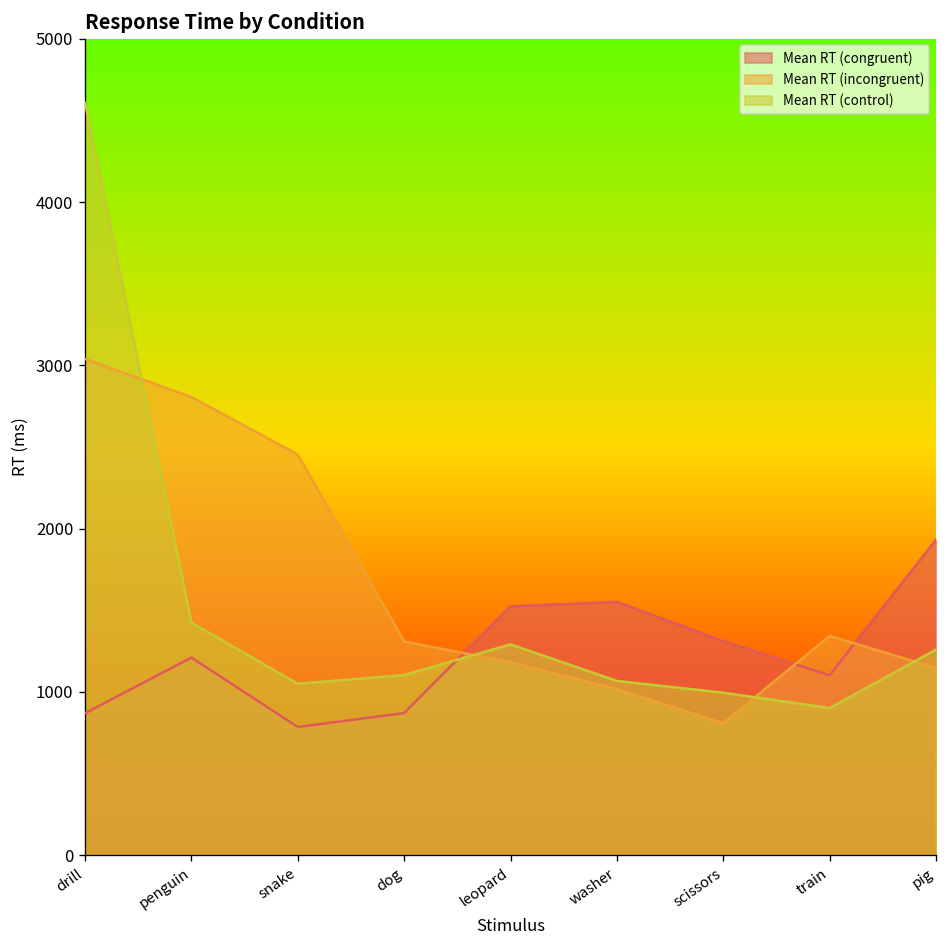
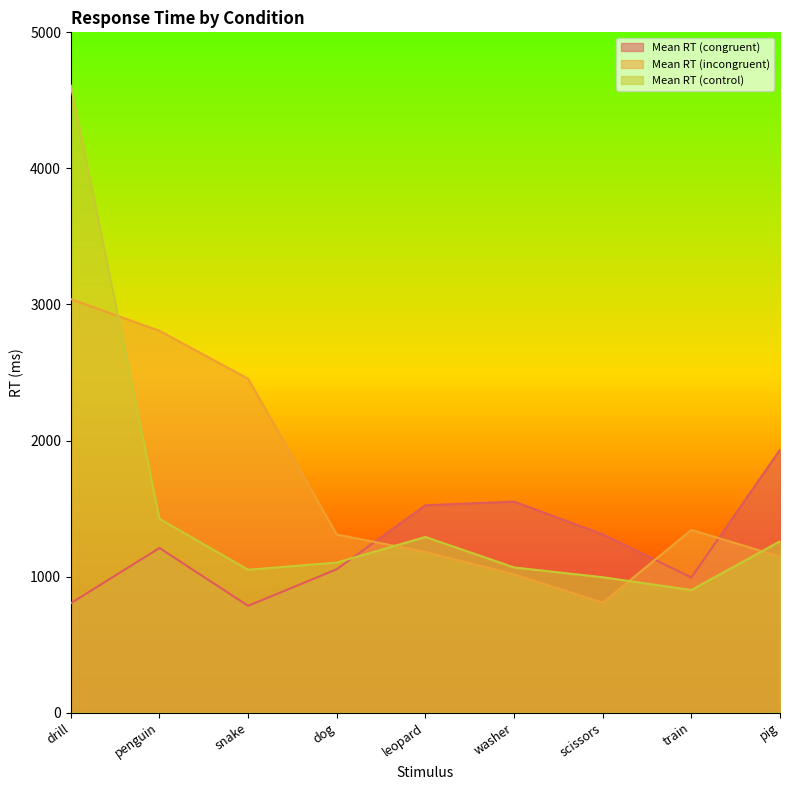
Mean RT (congruent), drill: 870 -> 800
Mean RT (congruent), dog: 870 -> 1050
Mean RT (congruent), train: 1100 -> 990
